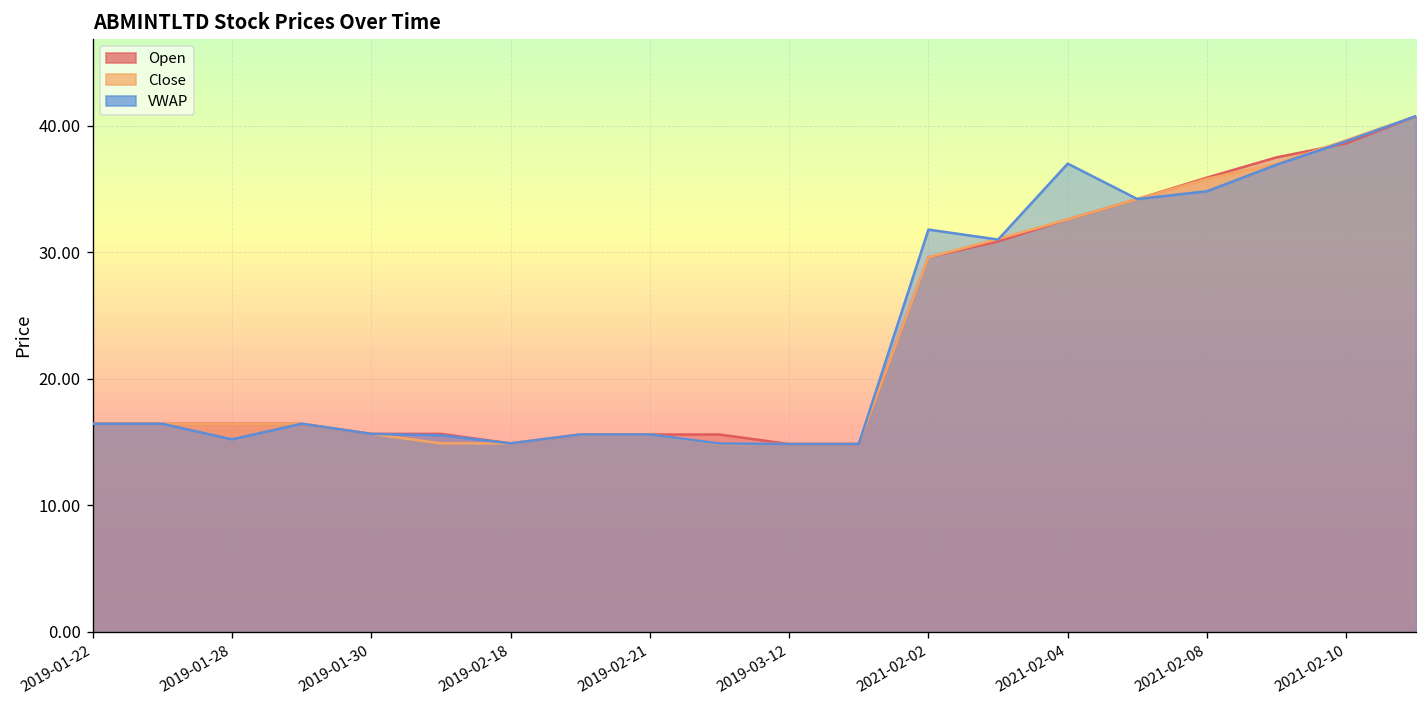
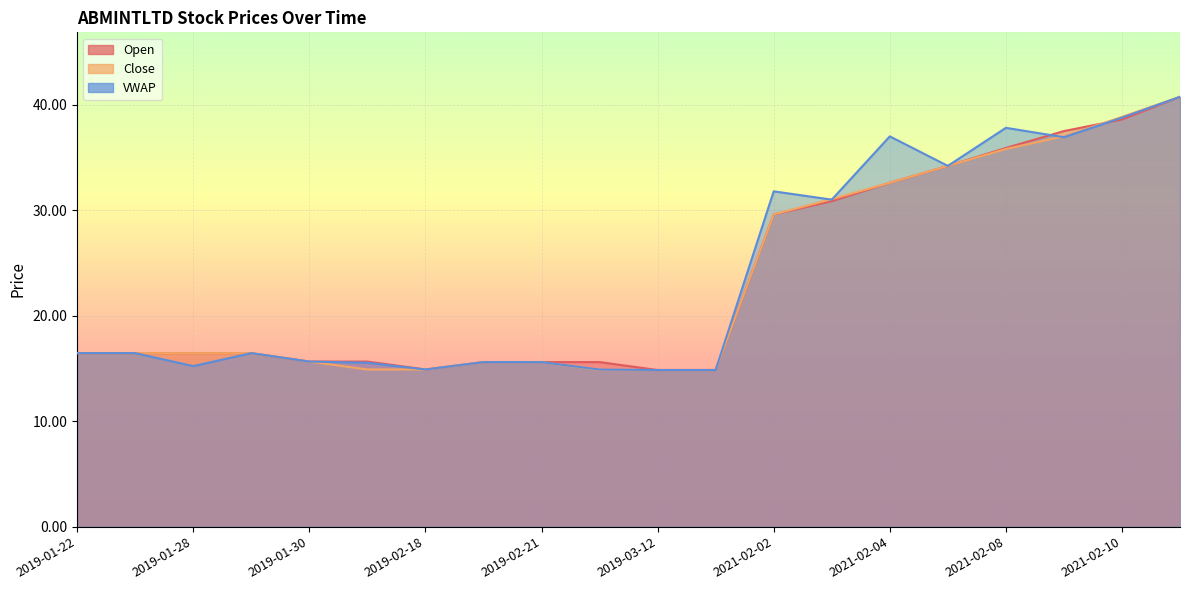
VWAP, 2021-02-08: 34.8 -> 37.8
